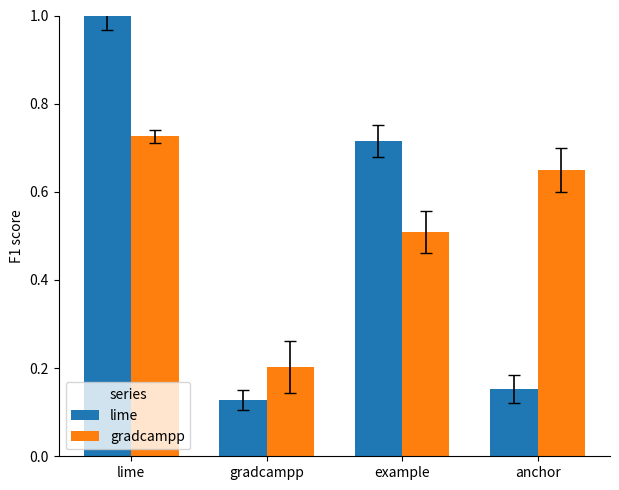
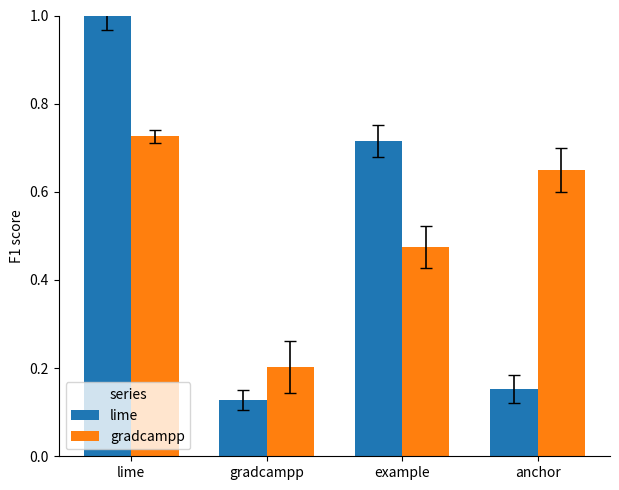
gradcampp, example: 0.51 -> 0.47
